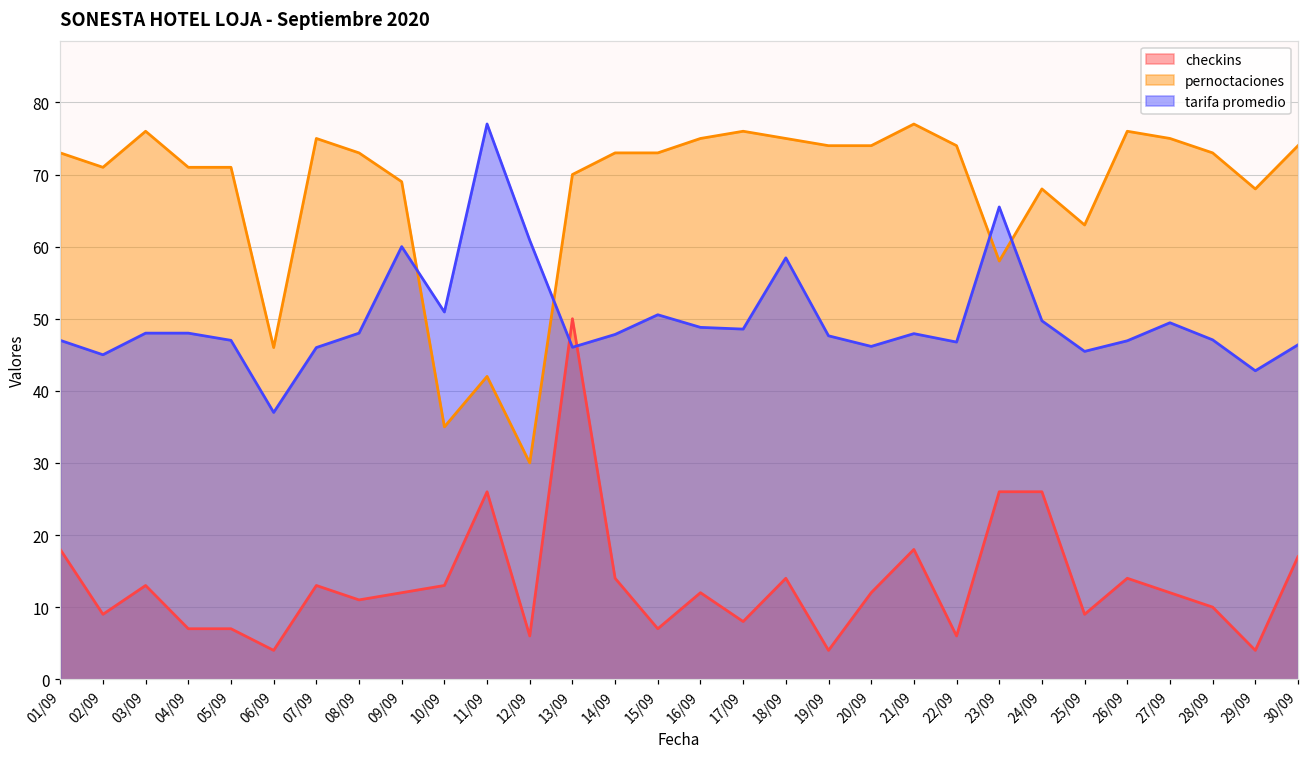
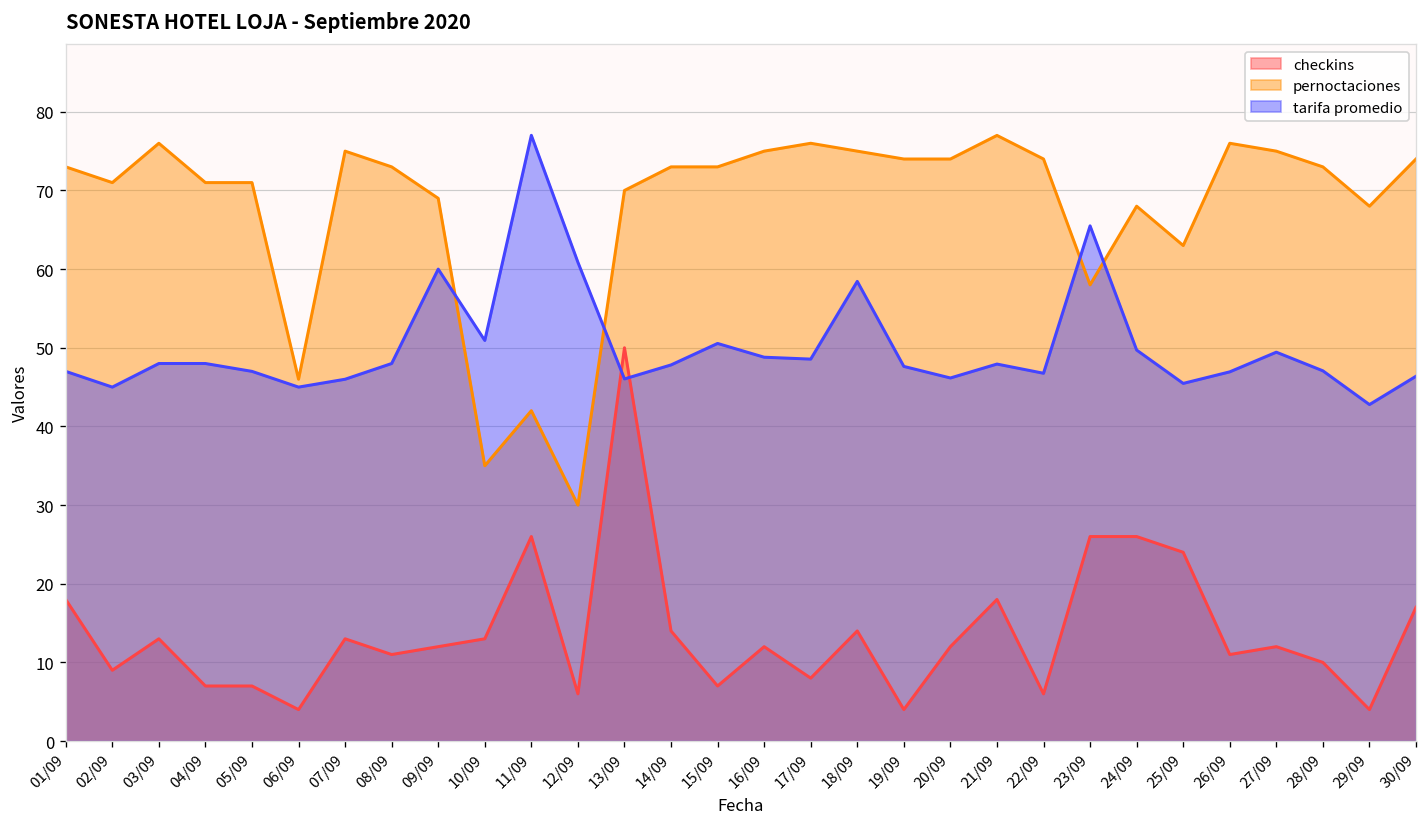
tarifa promedio, 06/09: 37 -> 45
checkins, 25/09: 9 -> 24
checkins, 26/09: 14 -> 11
